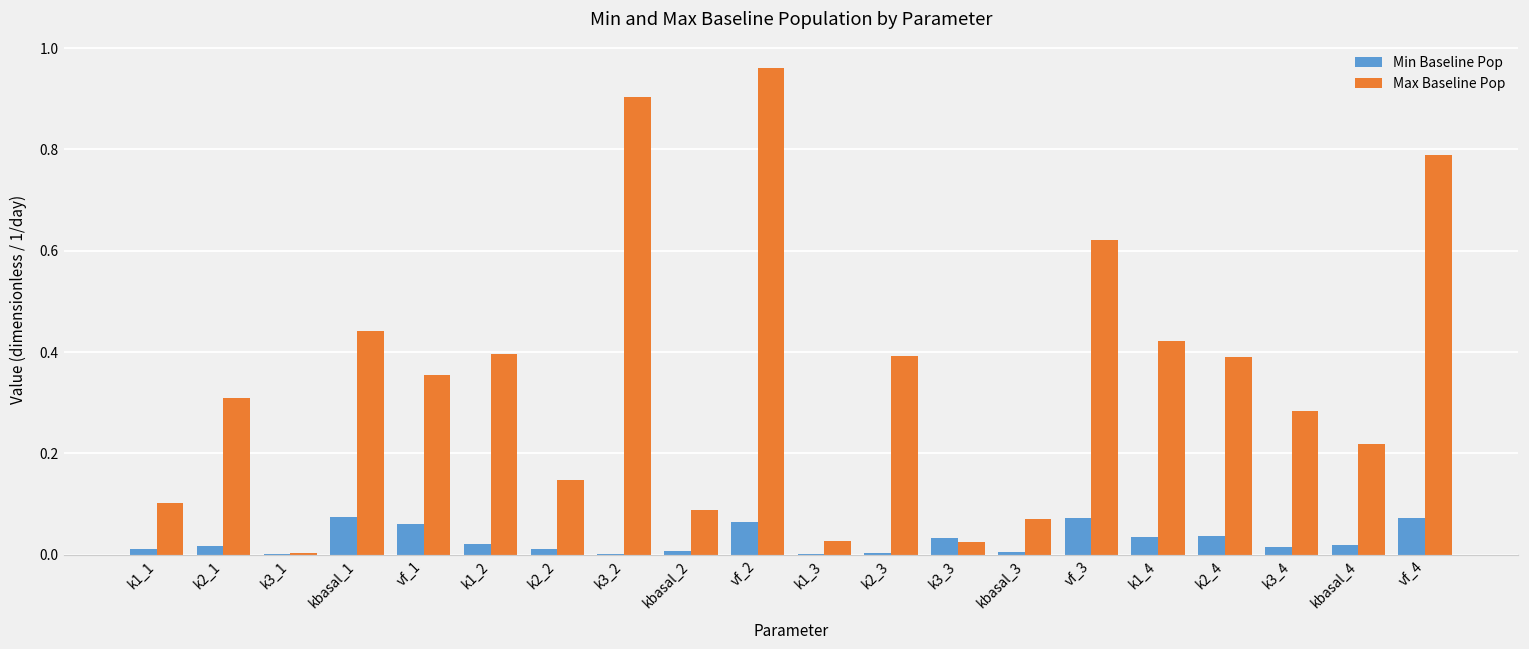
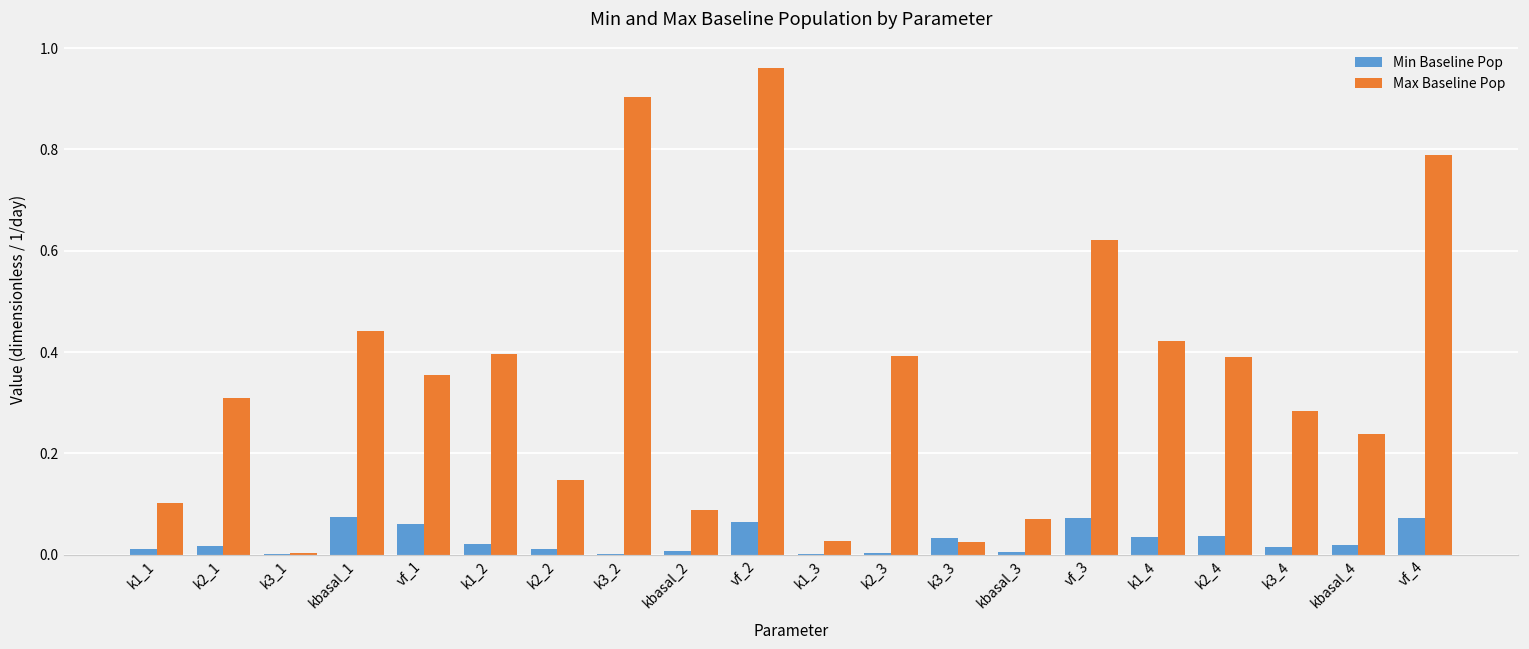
Max Baseline Pop, kbasal_4: 0.22 -> 0.24
